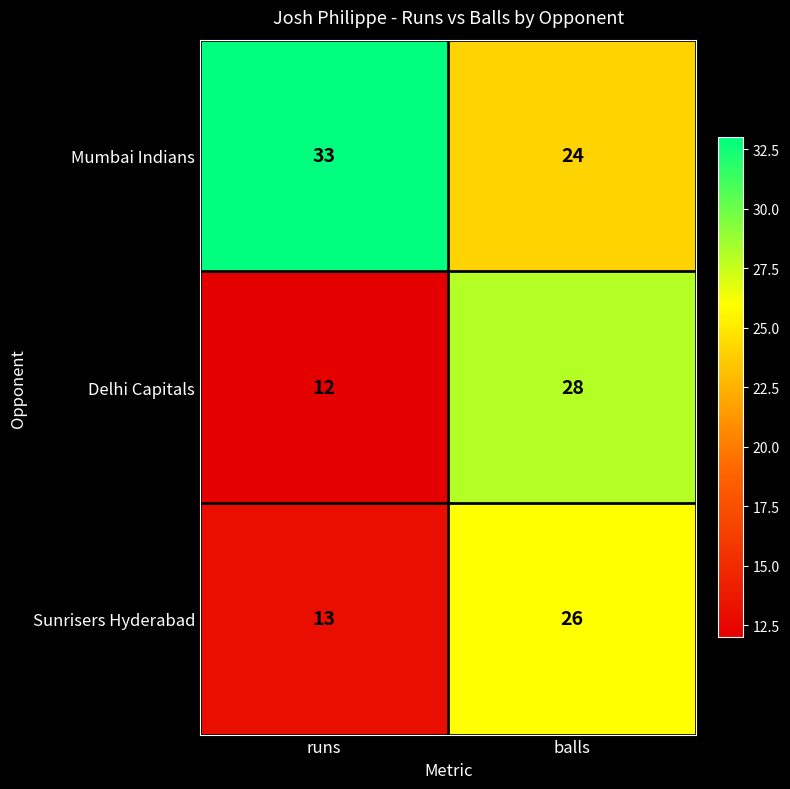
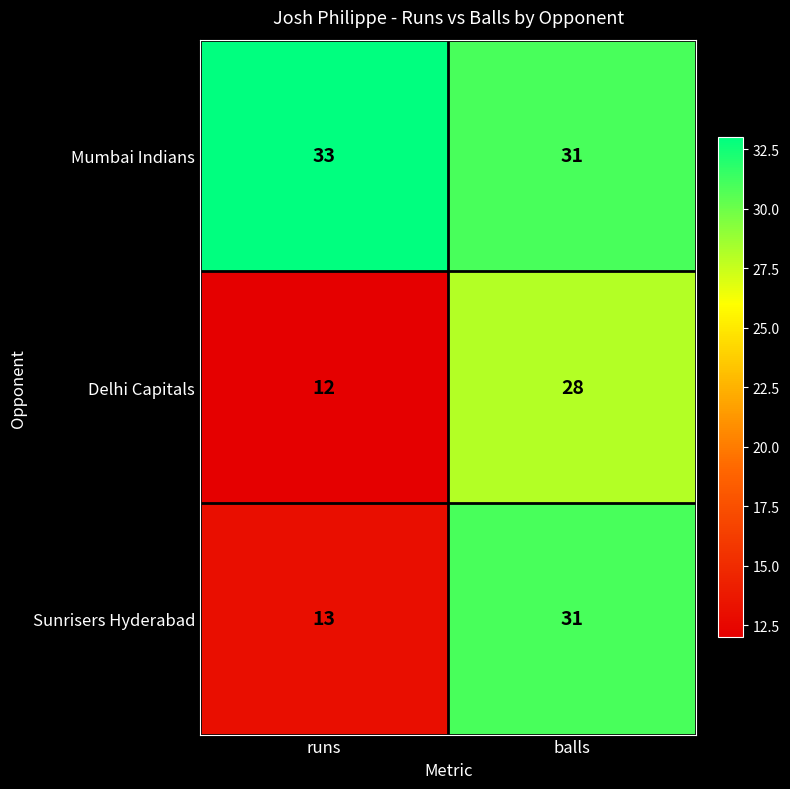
Mumbai Indians, balls: 24 -> 31
Sunrisers Hyderabad, balls: 26 -> 31
